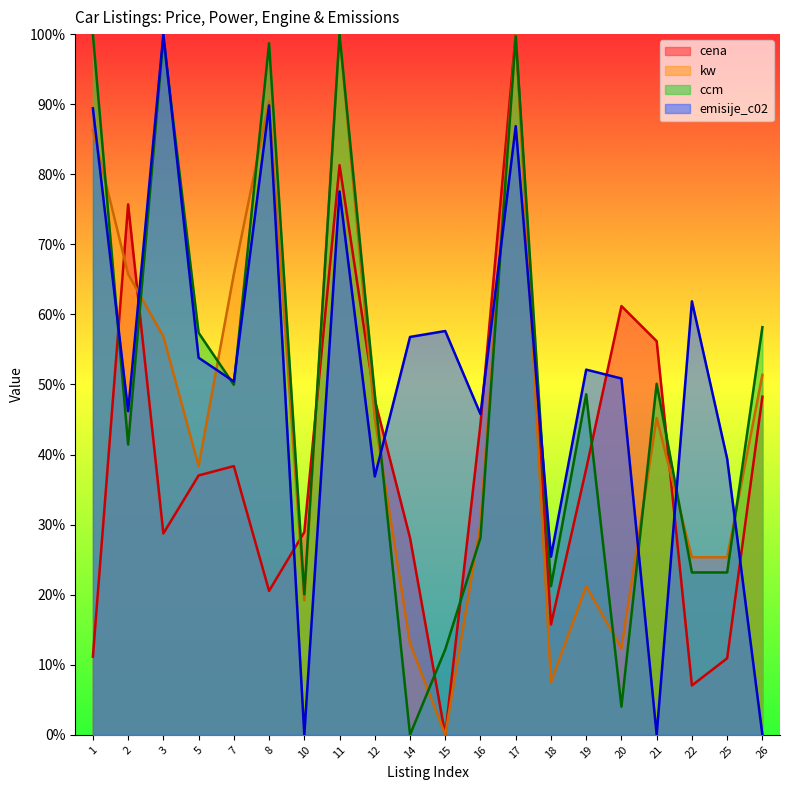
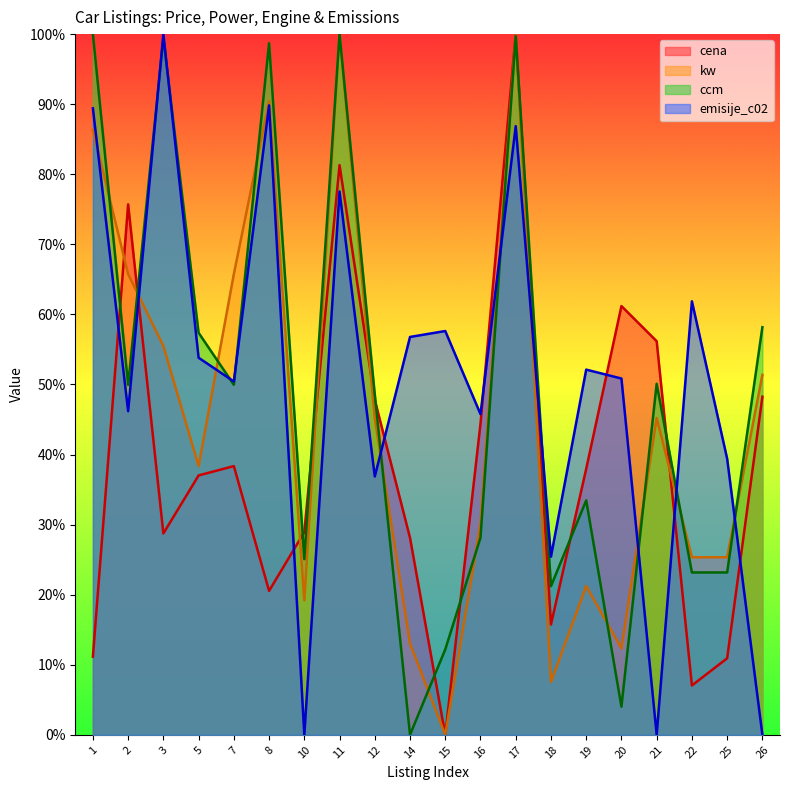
ccm, 2: 41% -> 50%
kw, 3: 57% -> 55%
ccm, 10: 20% -> 25%
ccm, 19: 49% -> 33%
